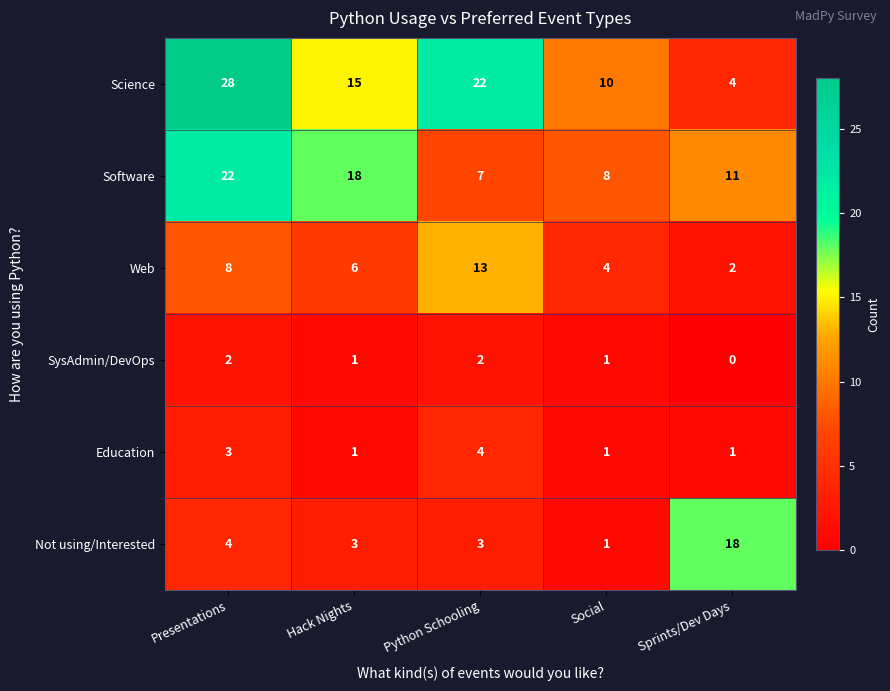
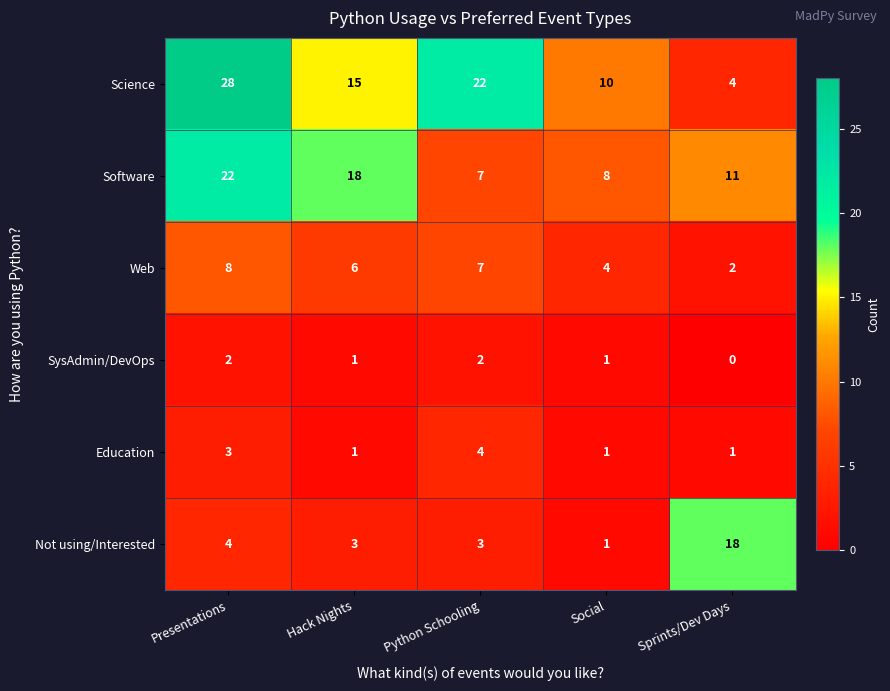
Web, Python Schooling: 13 -> 7
